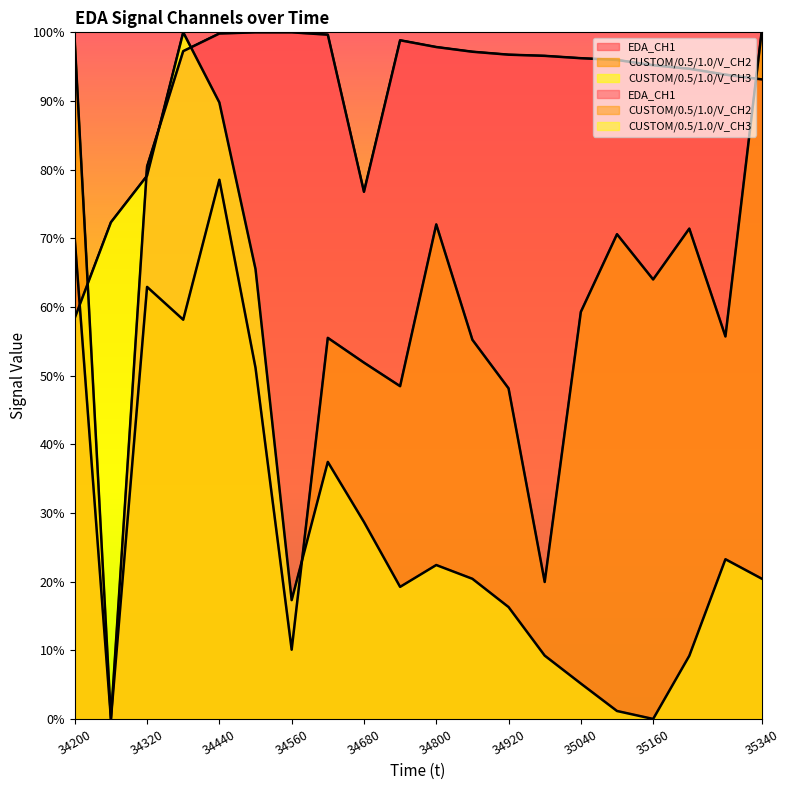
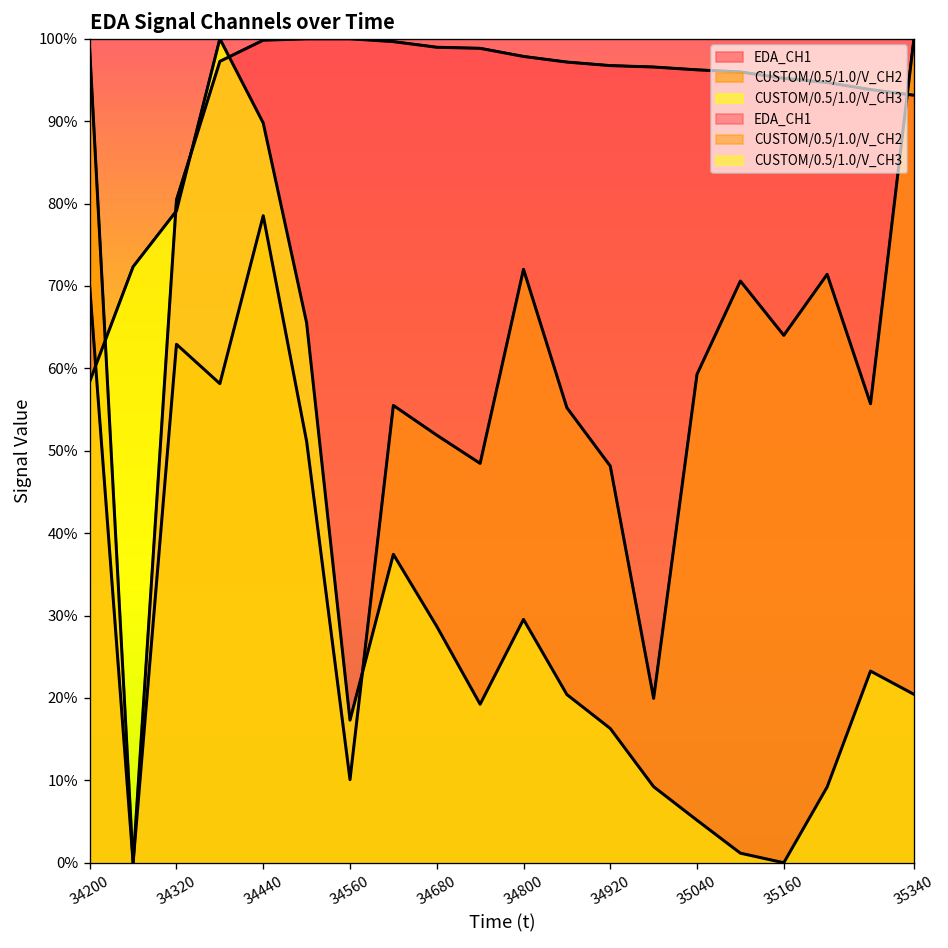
EDA_CH1, 34680: 77% -> 99%
CUSTOM/0.5/1.0/V_CH3, 34800: 22% -> 30%
